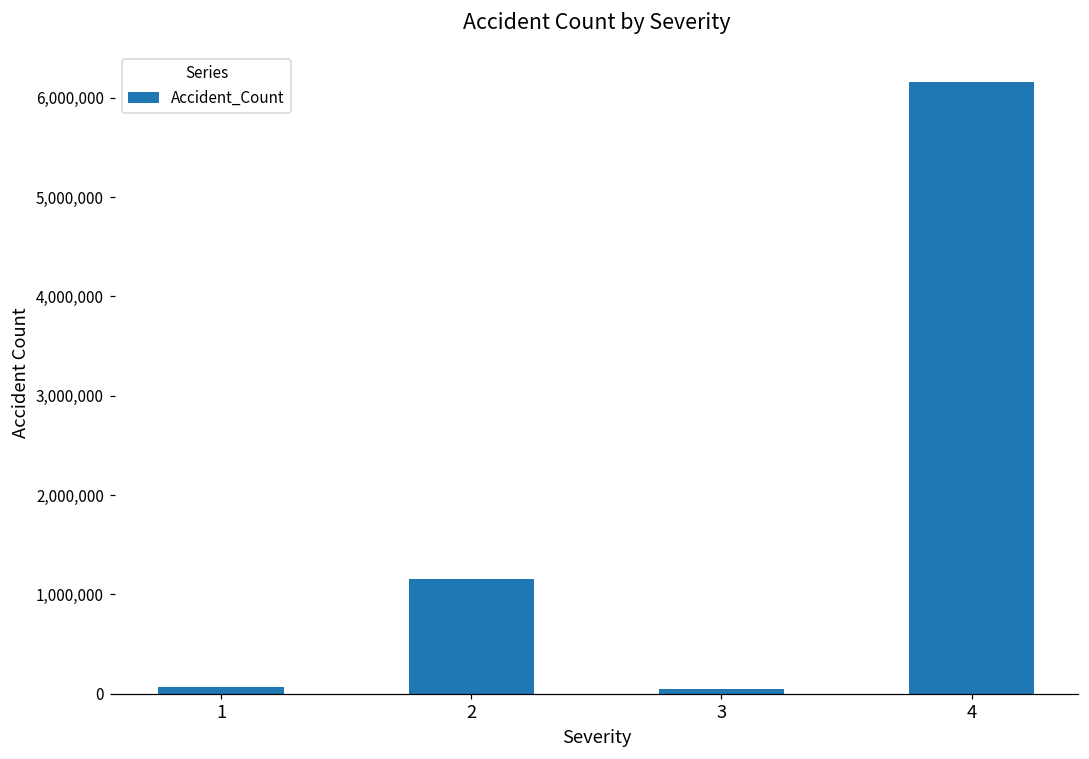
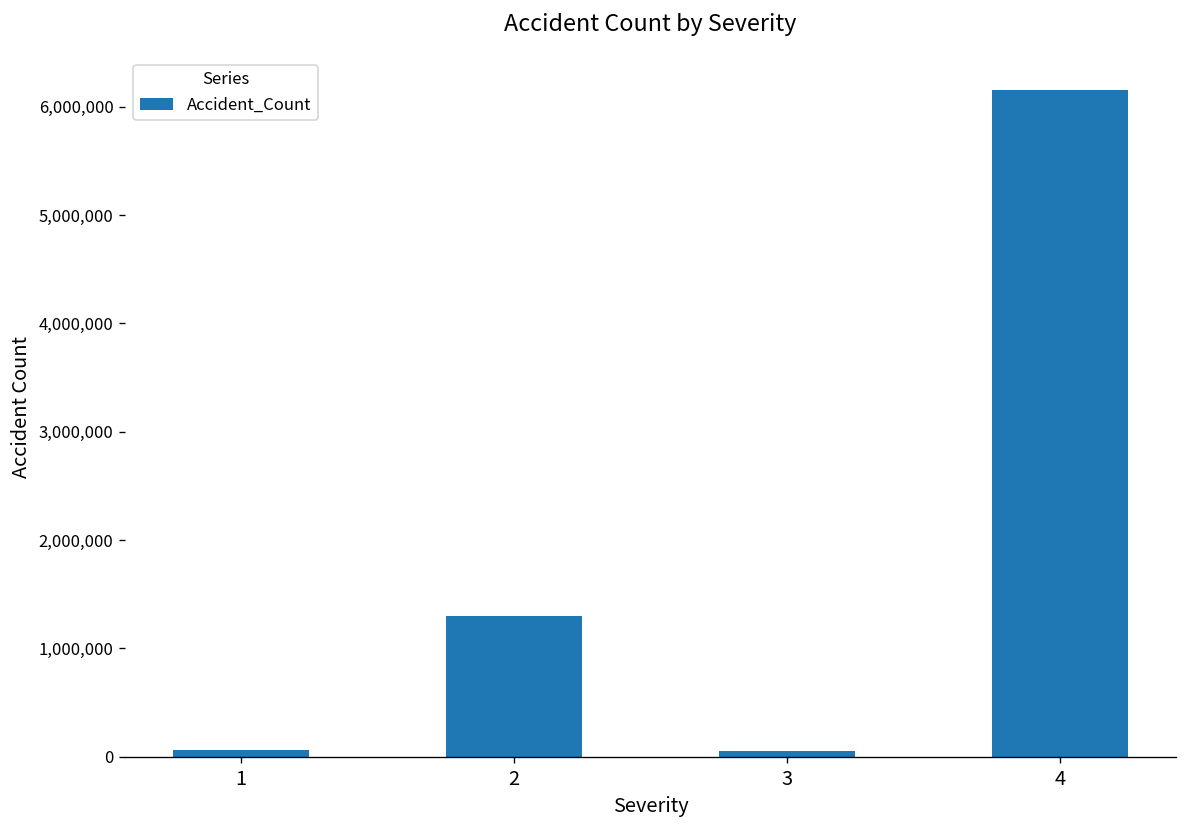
2: 1,200,000 -> 1,300,000
